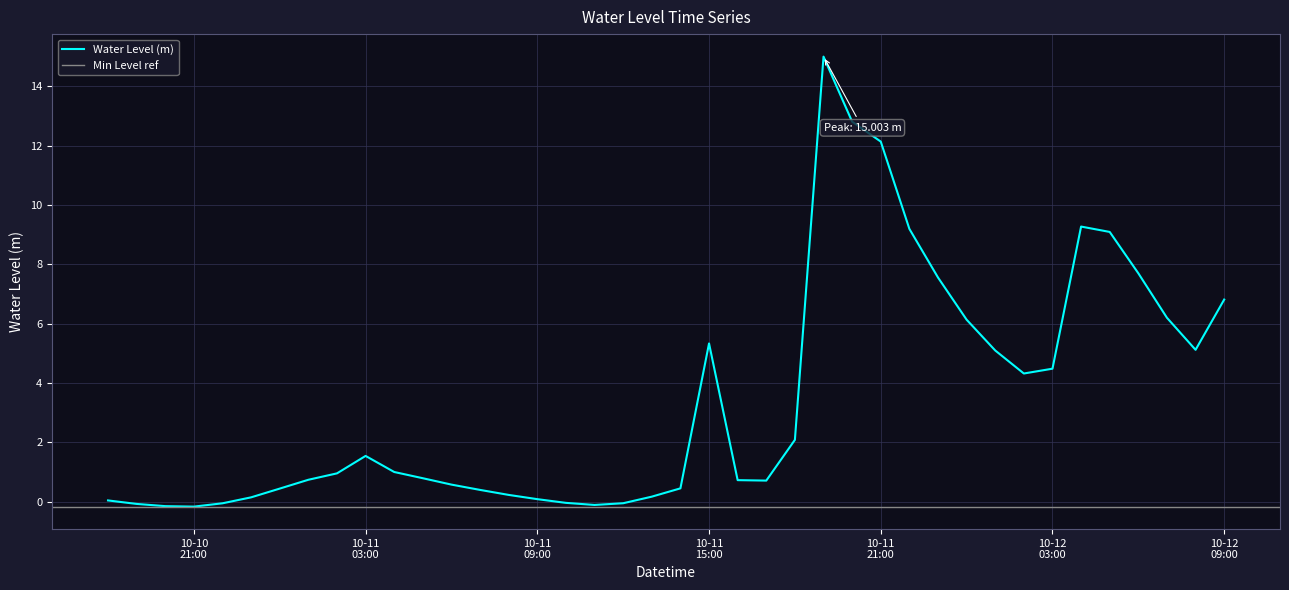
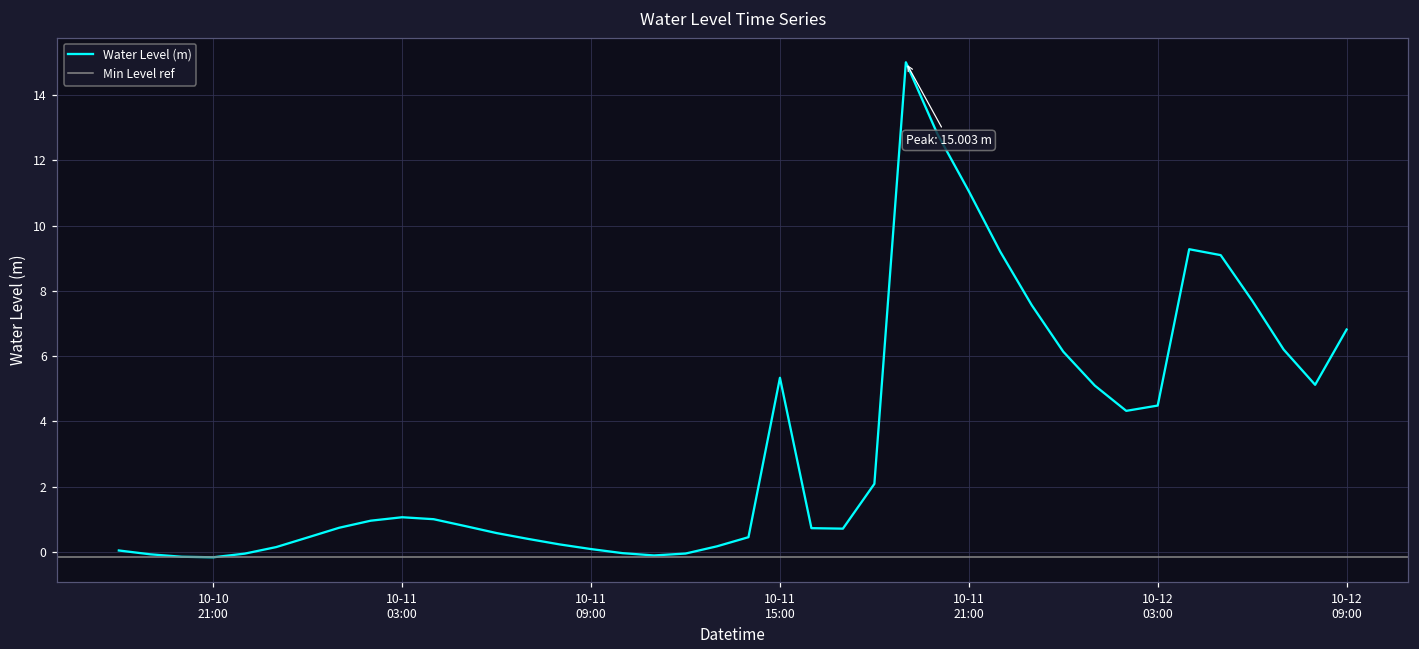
10-11 03:00: 1.5 -> 1.1
10-11 21:00: 12.1 -> 11.1
